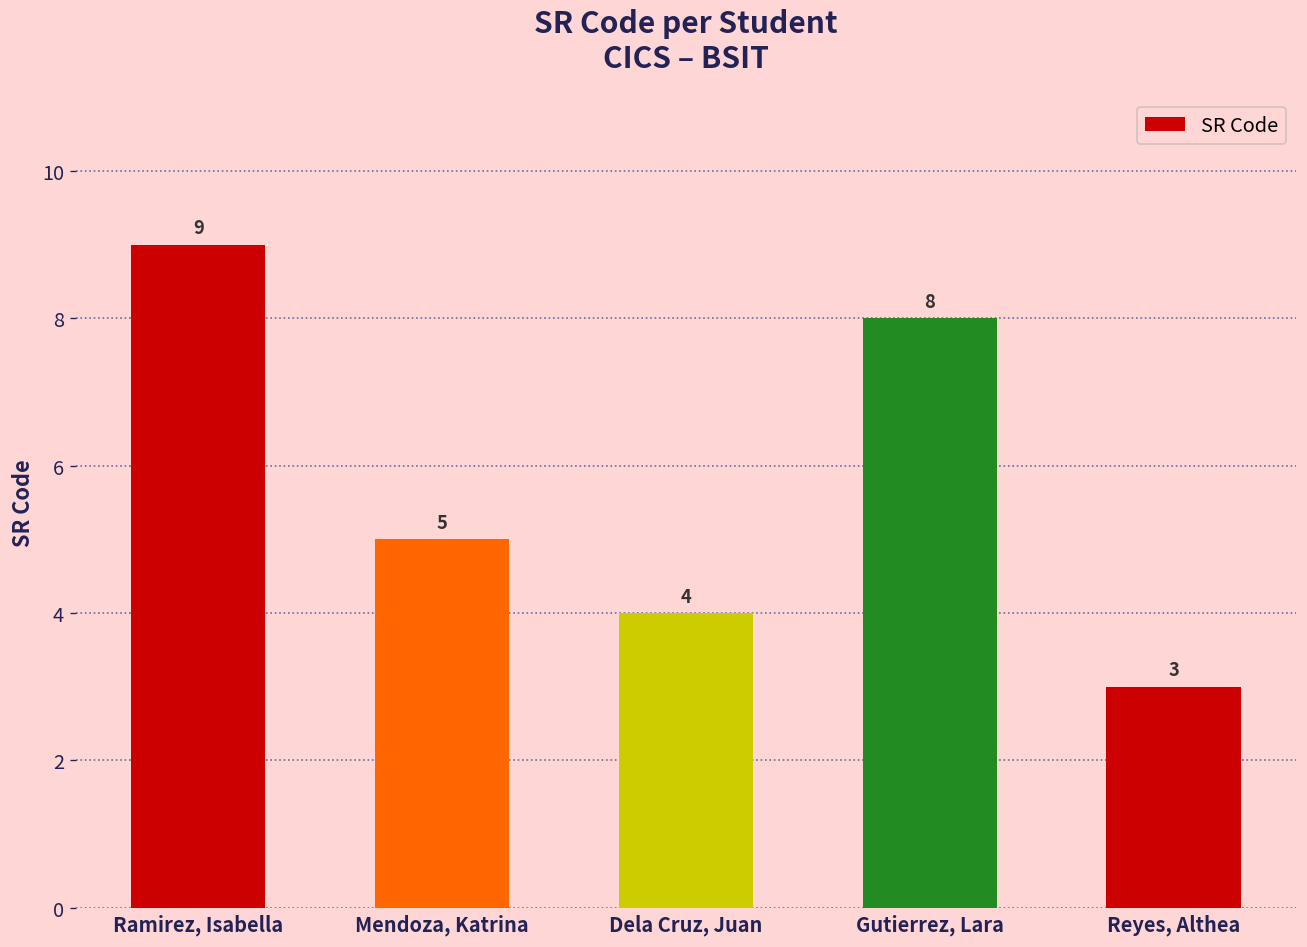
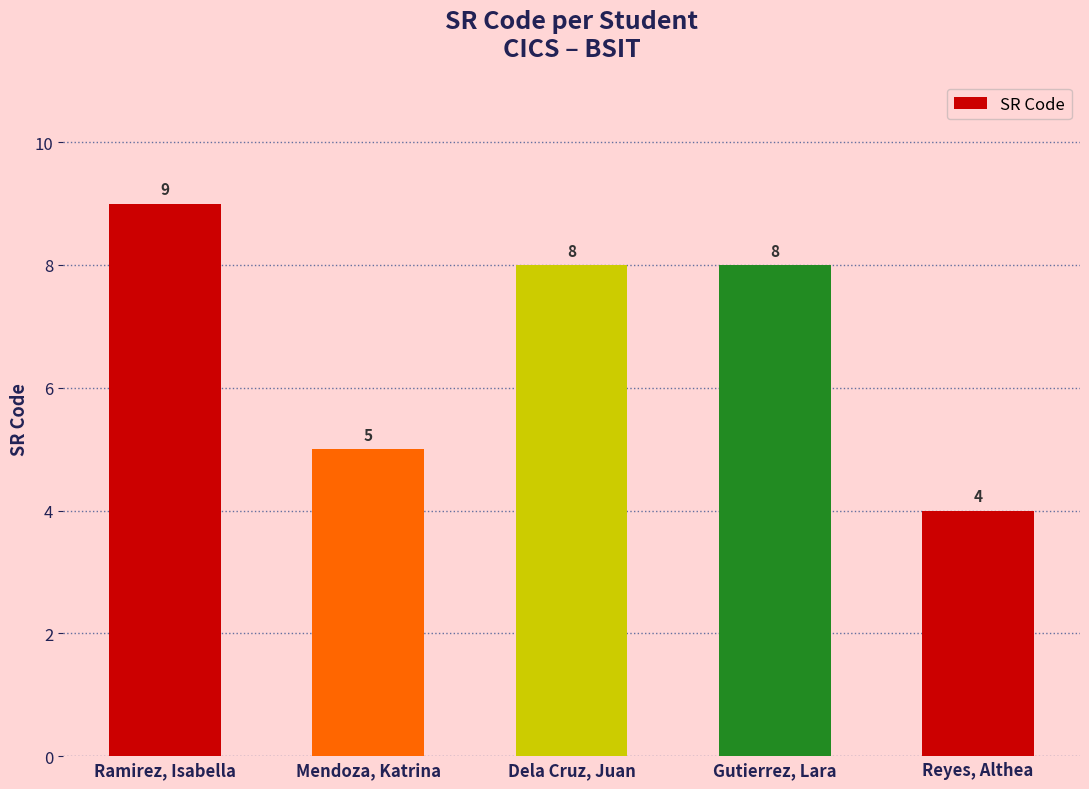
Dela Cruz, Juan: 4 -> 8
Reyes, Althea: 3 -> 4
